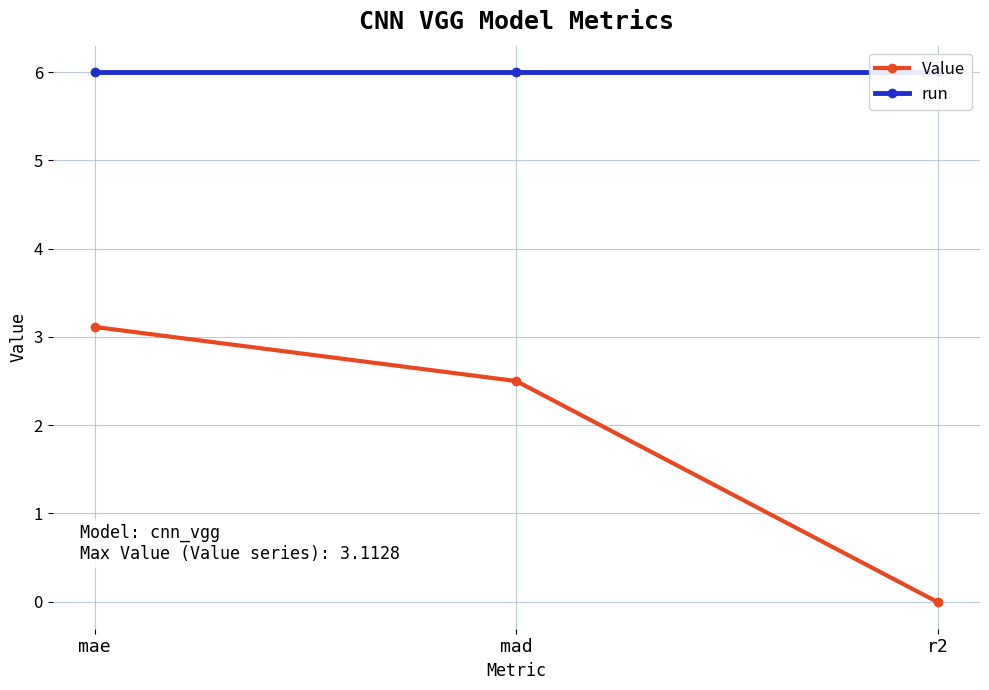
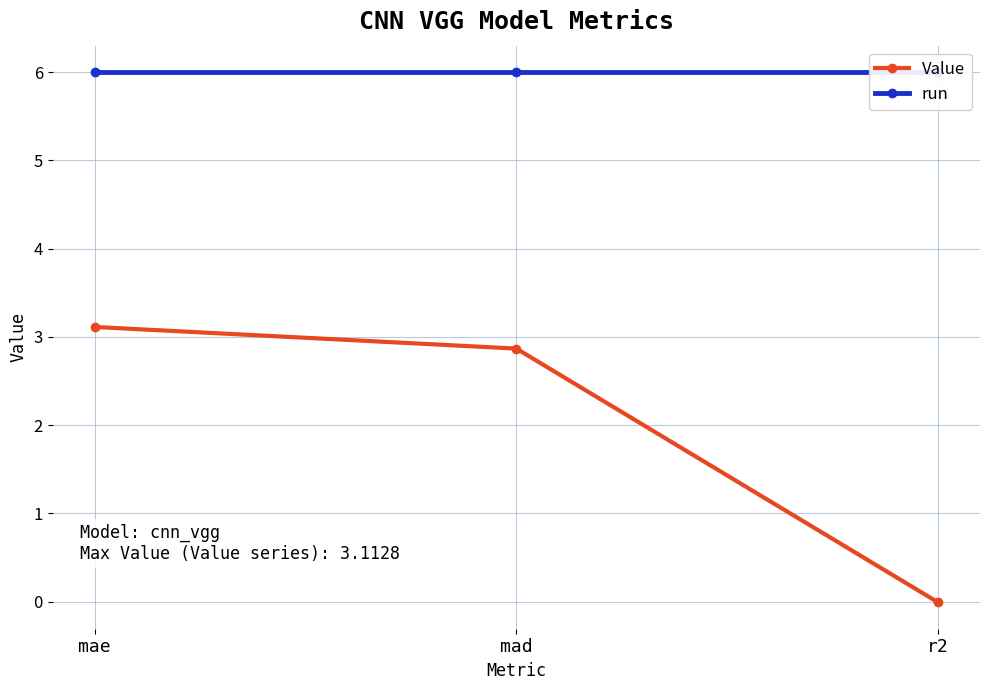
Value, mad: 2.5 -> 2.9
